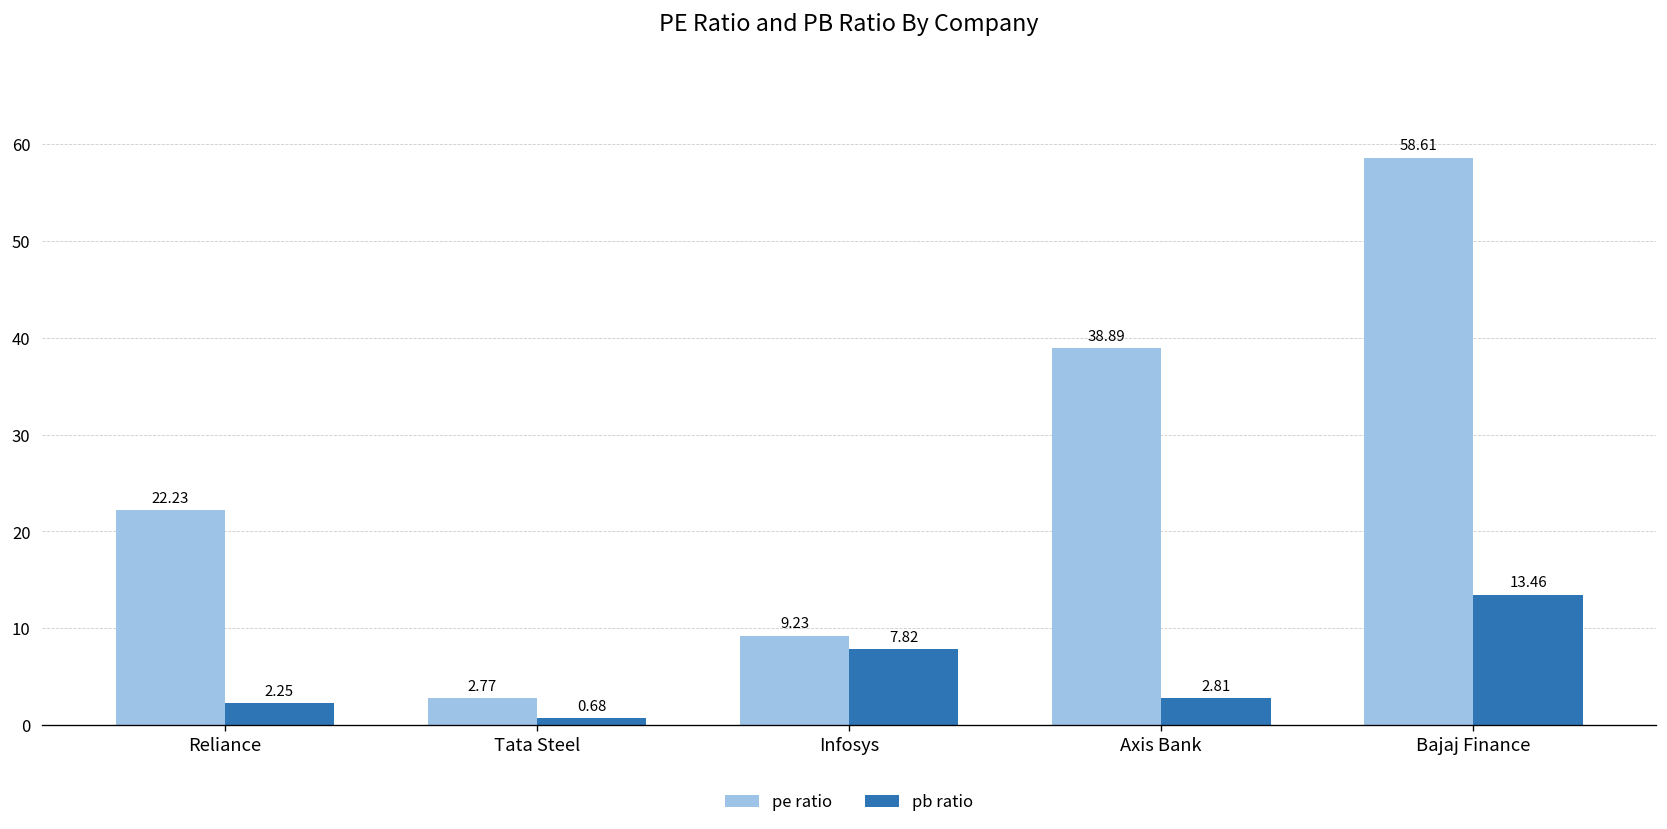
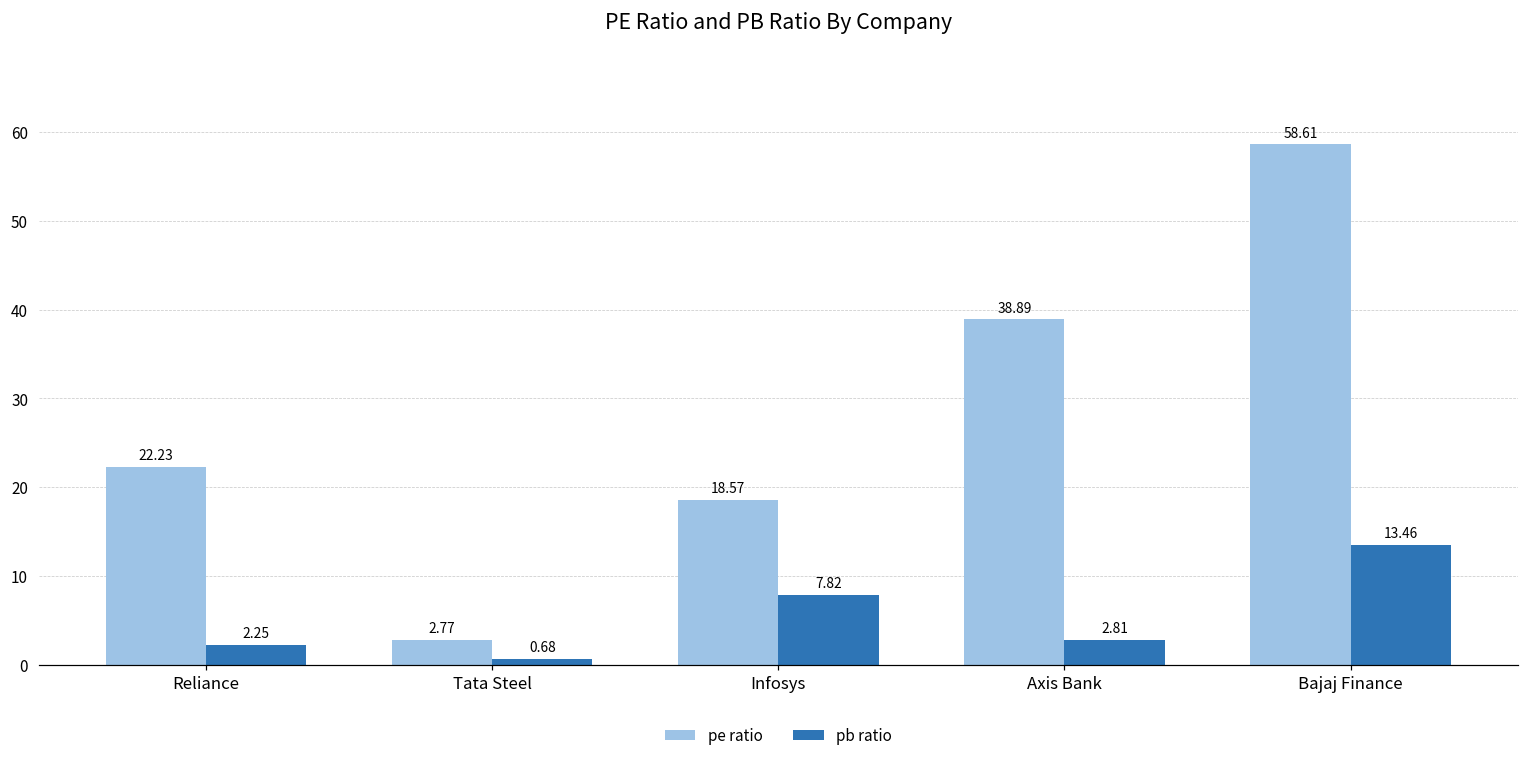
pe ratio, Infosys: 9.23 -> 18.57
